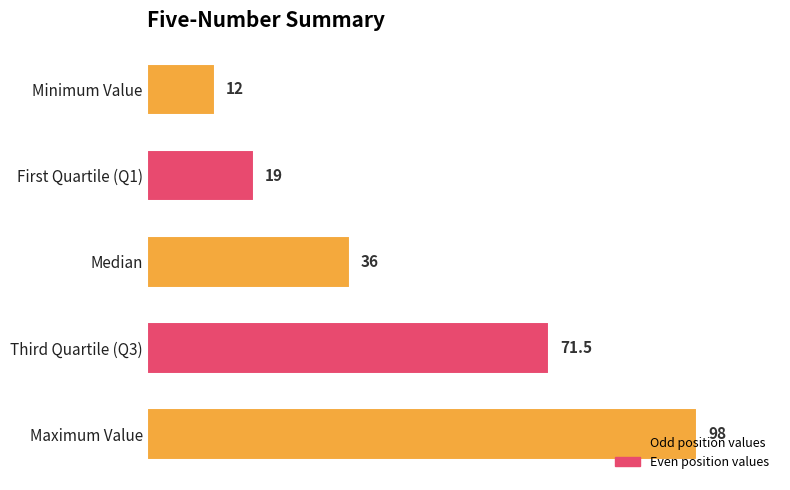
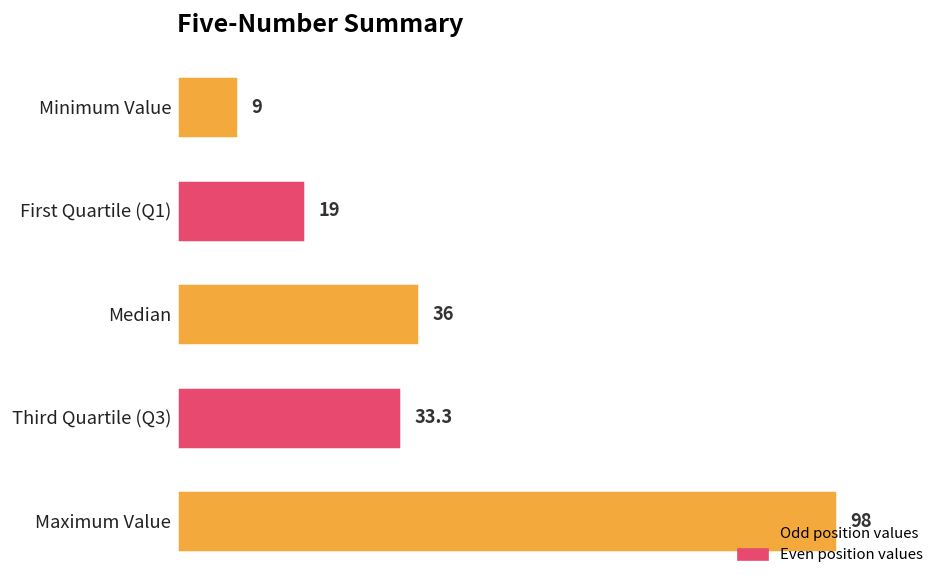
Minimum Value: 12 -> 9
Third Quartile (Q3): 71.5 -> 33.3
